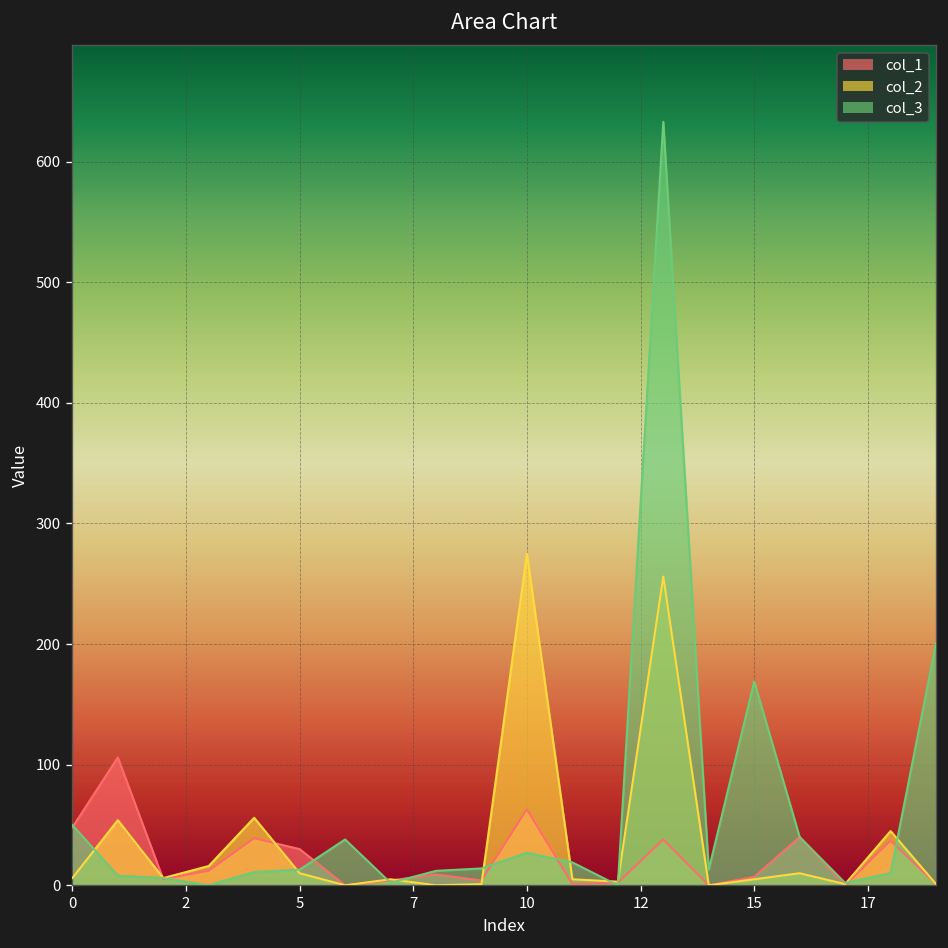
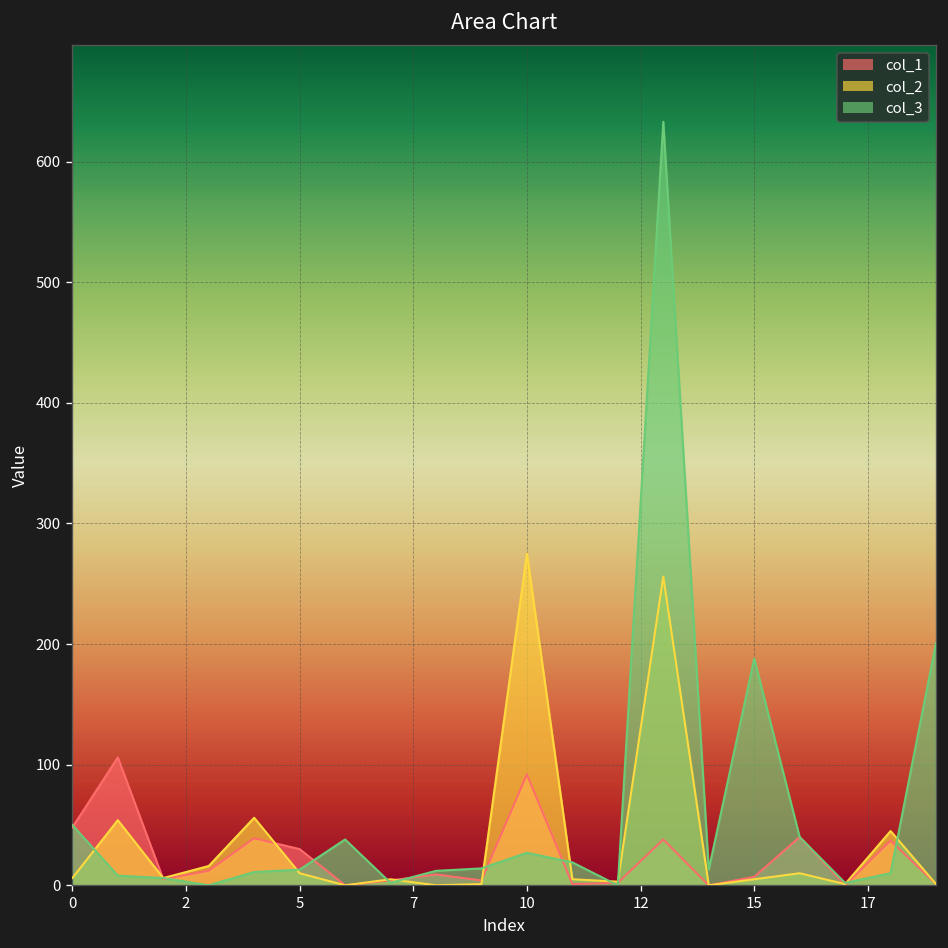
col_1, 10: 63 -> 92
col_3, 15: 169 -> 188
